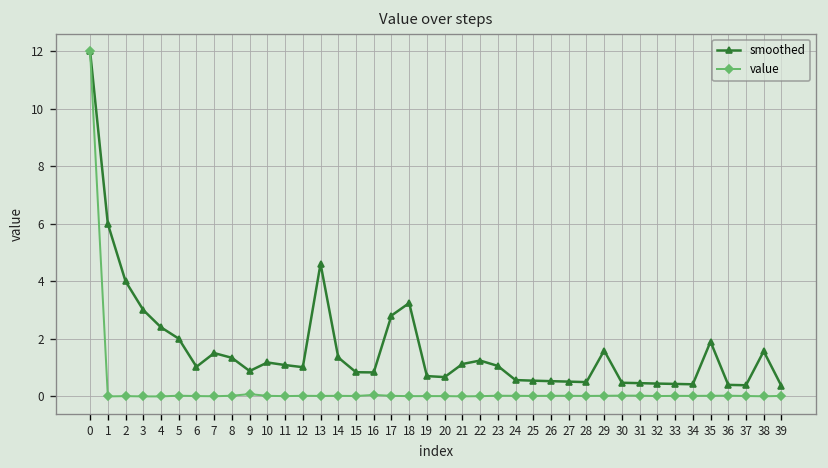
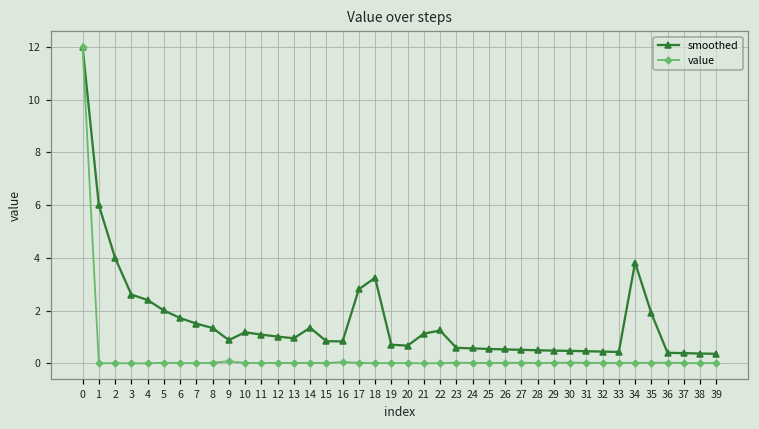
smoothed, 3: 3.0 -> 2.6
smoothed, 6: 1.0 -> 1.7
smoothed, 13: 4.6 -> 1.0
smoothed, 23: 1.1 -> 0.6
smoothed, 29: 1.6 -> 0.5
smoothed, 34: 0.4 -> 3.8
smoothed, 38: 1.6 -> 0.4
